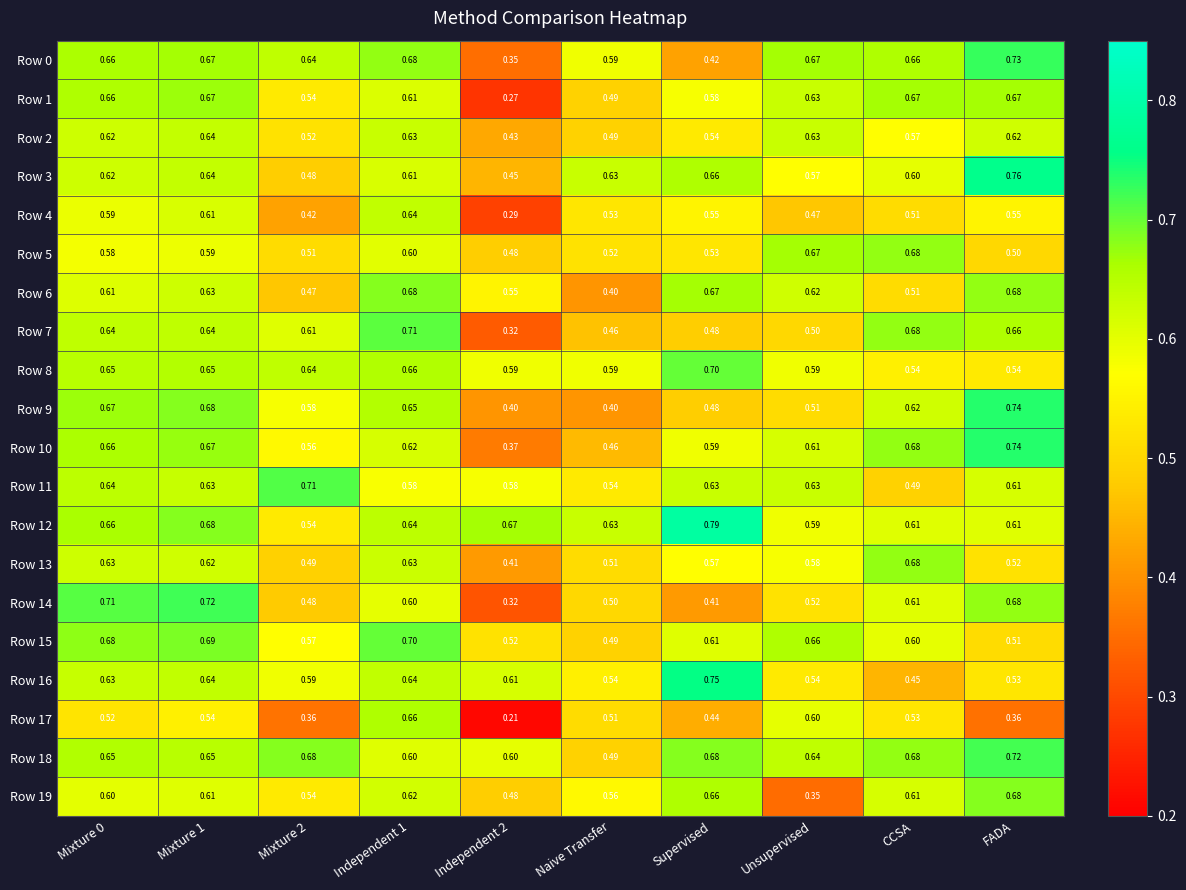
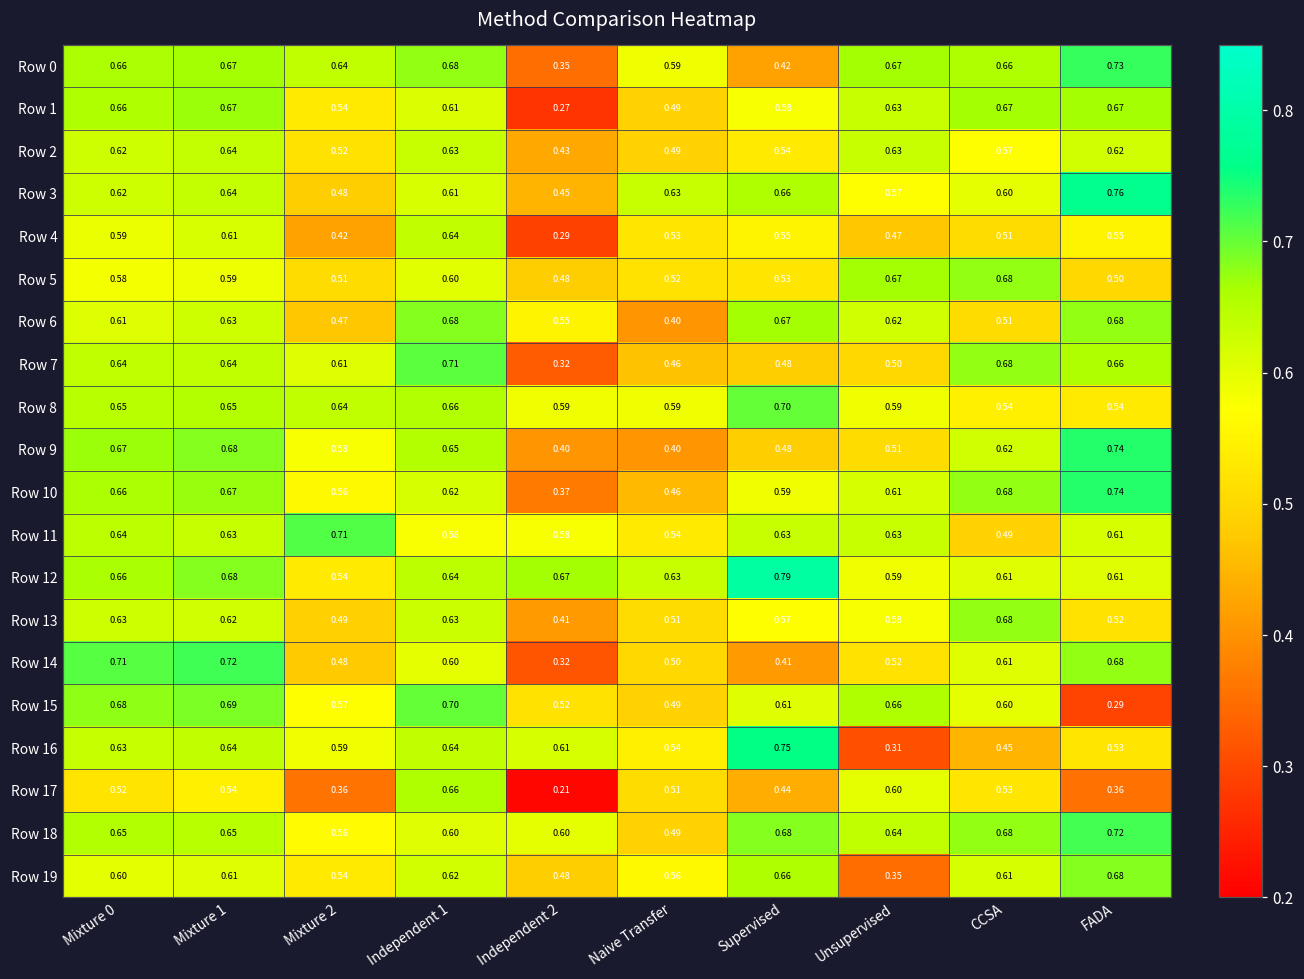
Row 15, FADA: 0.51 -> 0.29
Row 16, Unsupervised: 0.54 -> 0.31
Row 18, Mixture 2: 0.68 -> 0.56
